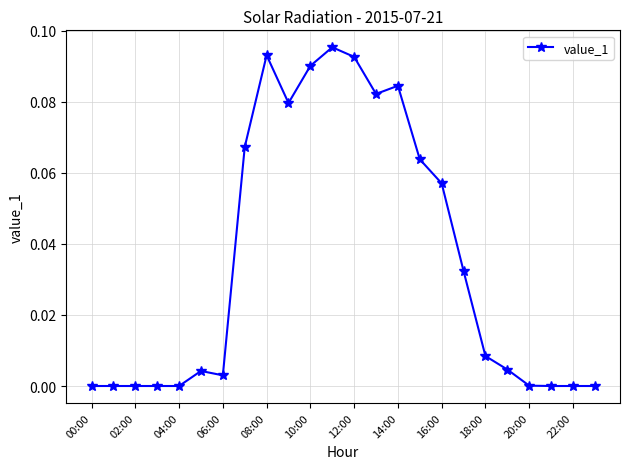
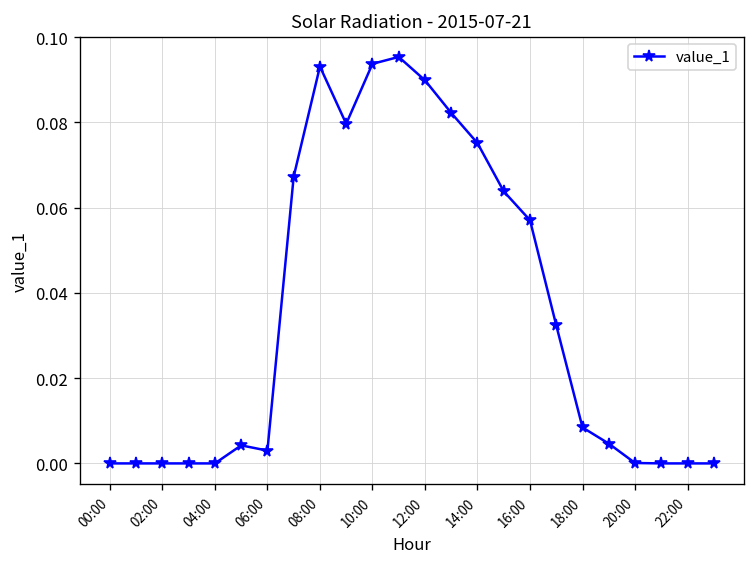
10:00: 0.090 -> 0.094
12:00: 0.093 -> 0.090
14:00: 0.085 -> 0.075
